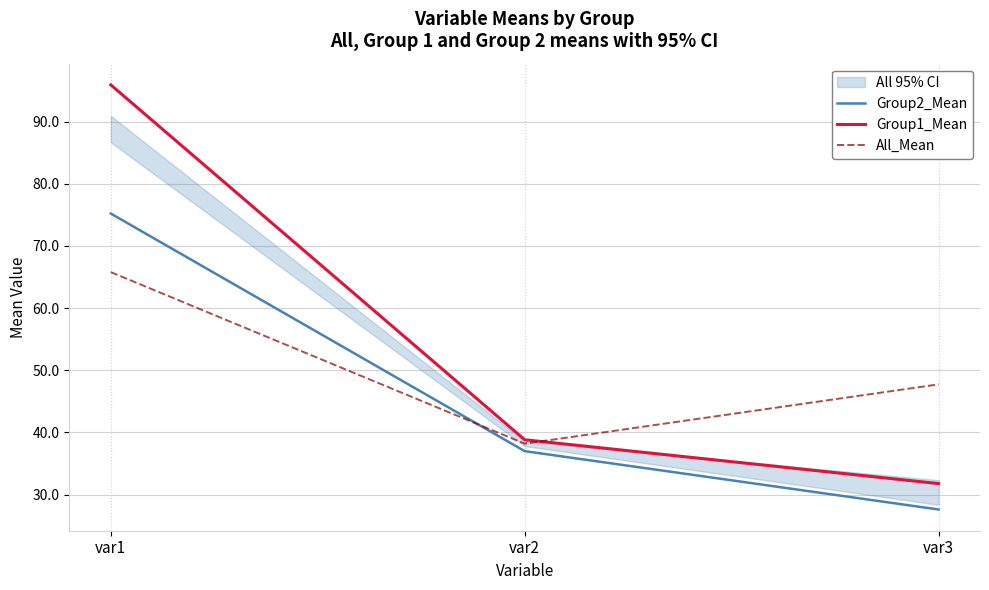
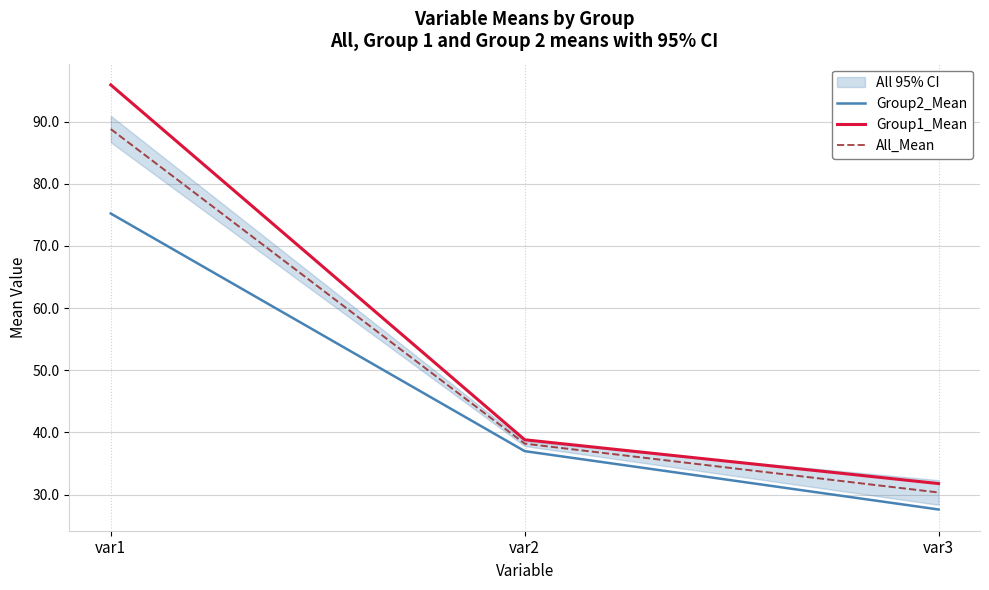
All_Mean, var1: 66 -> 89
All_Mean, var3: 48 -> 30
